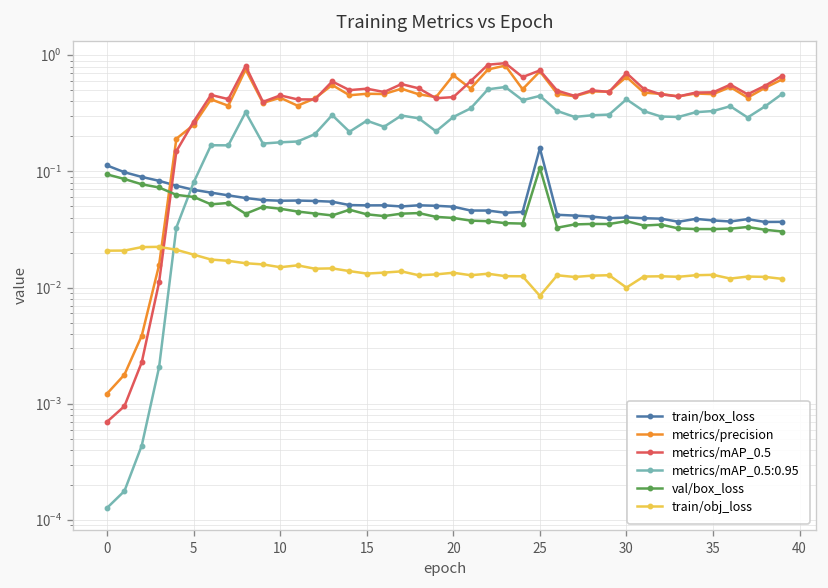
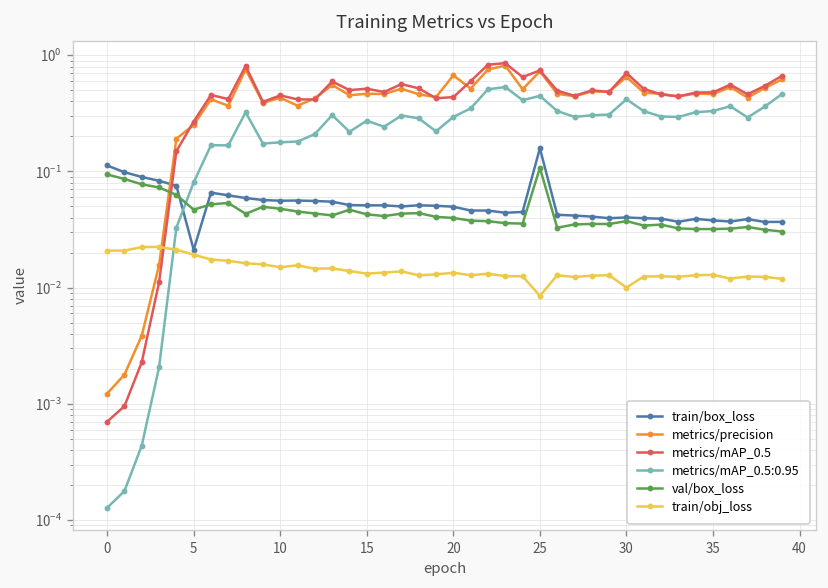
train/box_loss, 5: 0.07 -> 0.021
val/box_loss, 5: 0.06 -> 0.05
